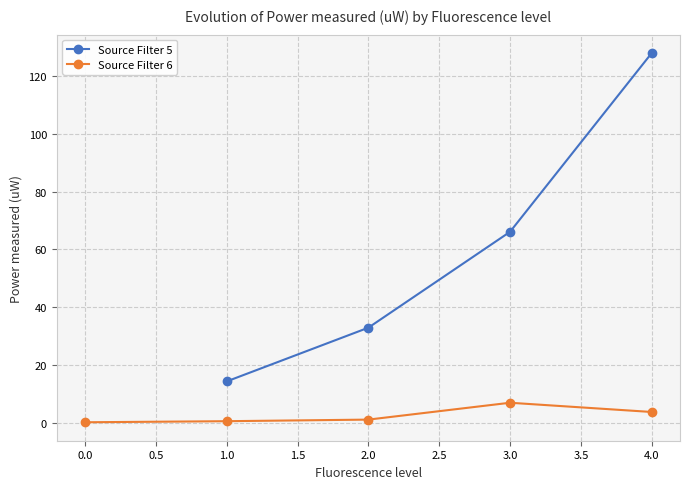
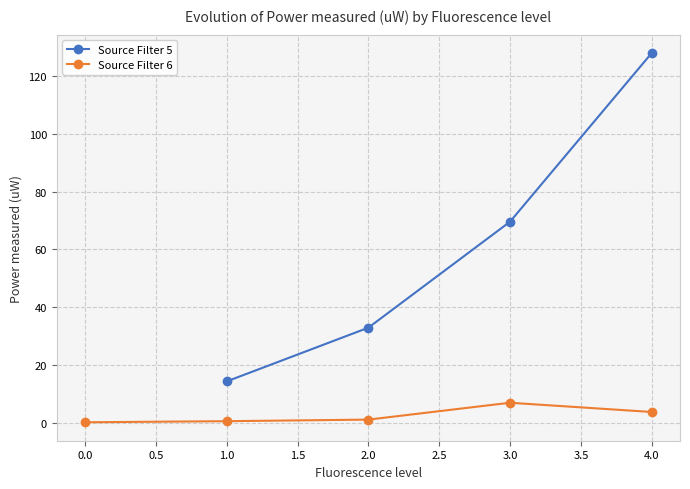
Source Filter 5, 3.0: 66 -> 70
